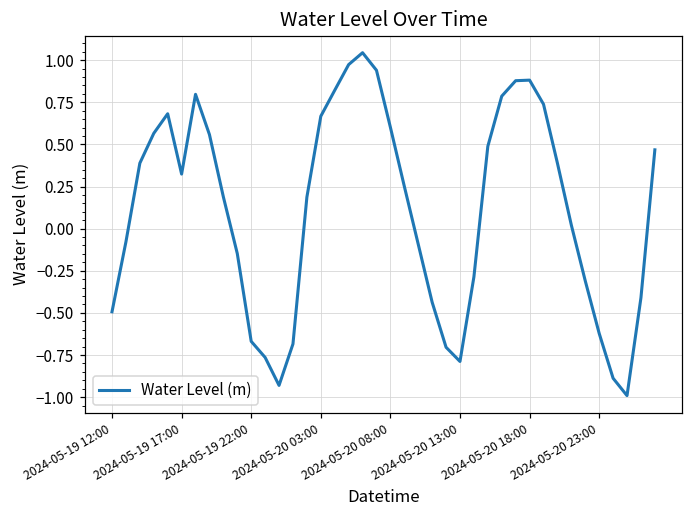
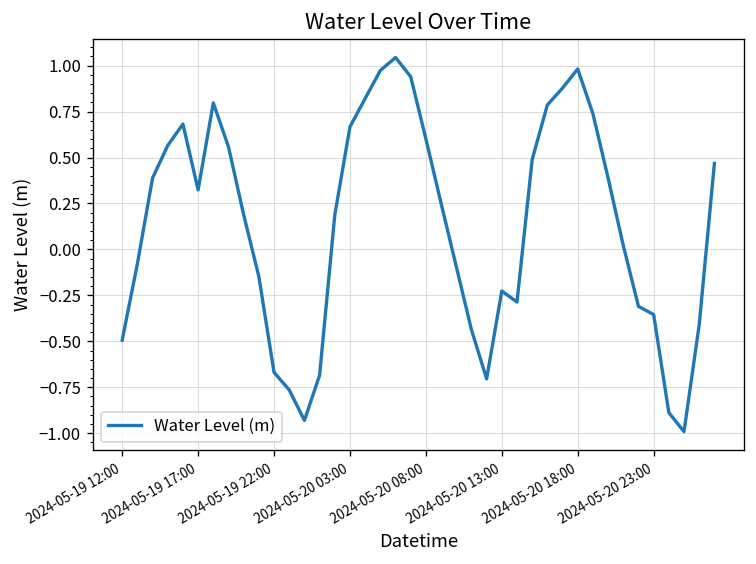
2024-05-20 13:00: -0.79 -> -0.23
2024-05-20 18:00: 0.88 -> 0.98
2024-05-20 23:00: -0.62 -> -0.35
